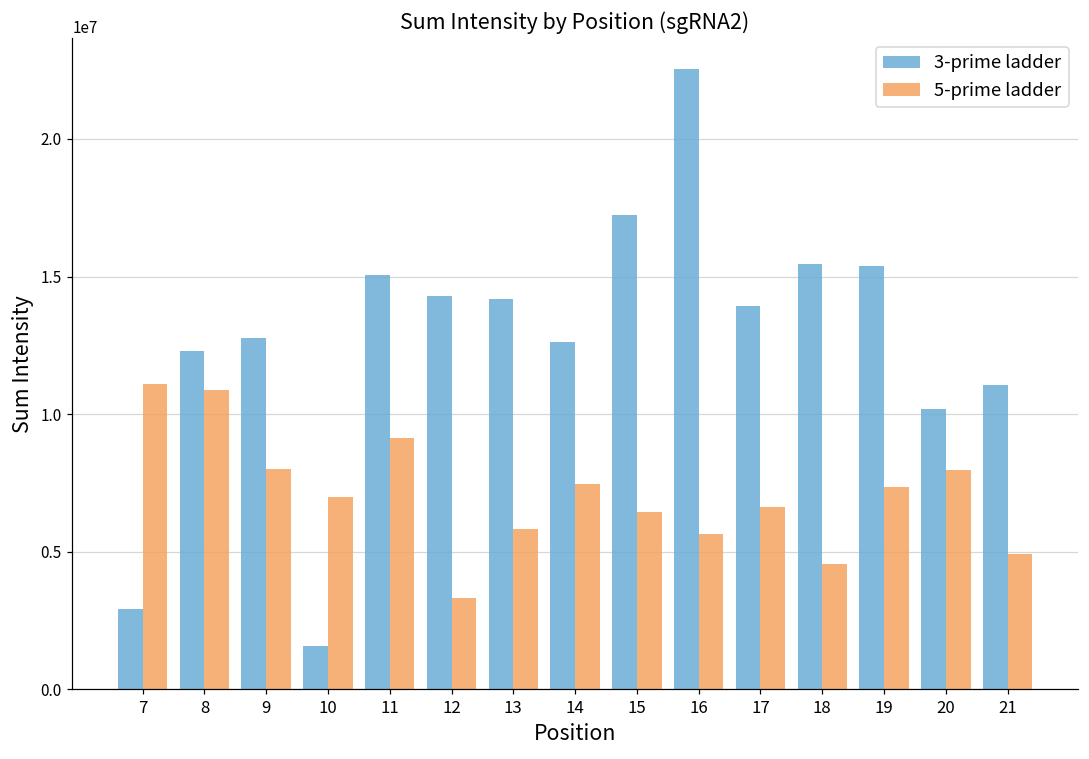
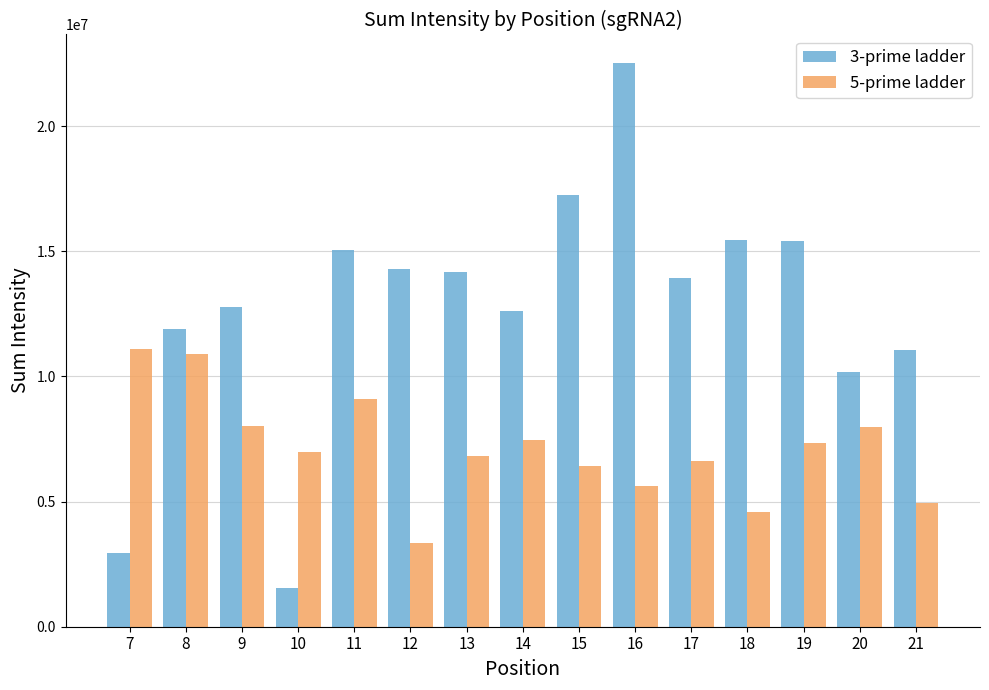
3-prime ladder, 8: 12300000 -> 11900000
5-prime ladder, 13: 5800000 -> 6800000
